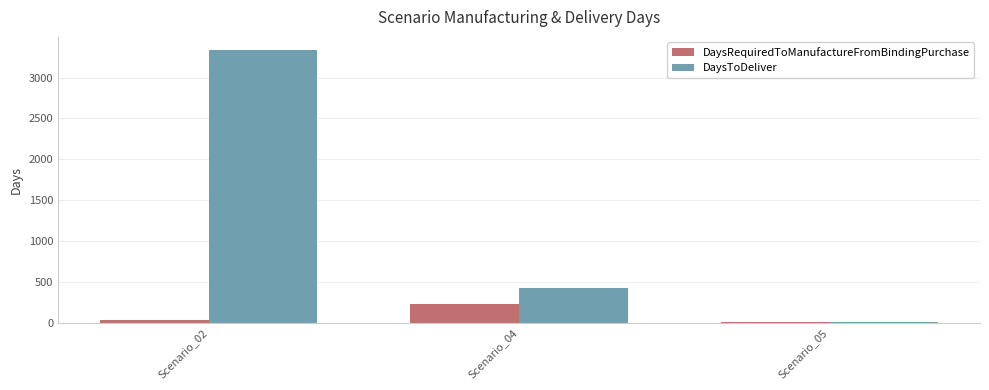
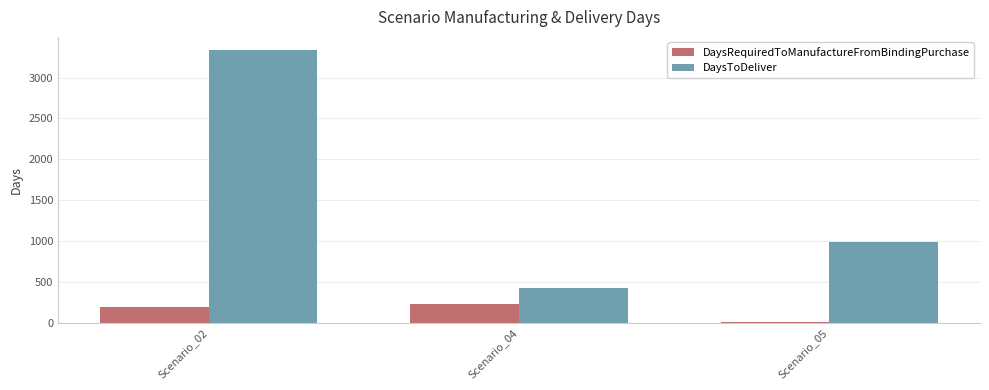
DaysRequiredToManufactureFromBindingPurchase, Scenario_02: 0 -> 200
DaysToDeliver, Scenario_05: 0 -> 1000
